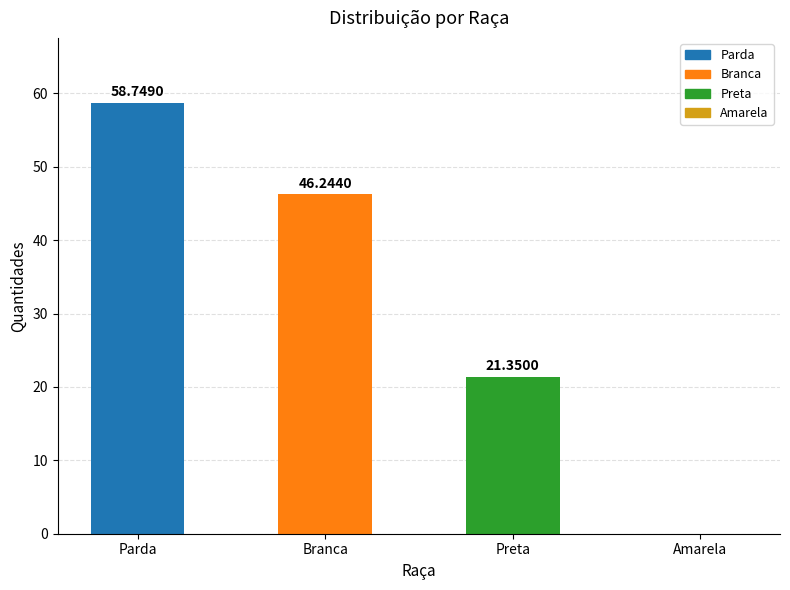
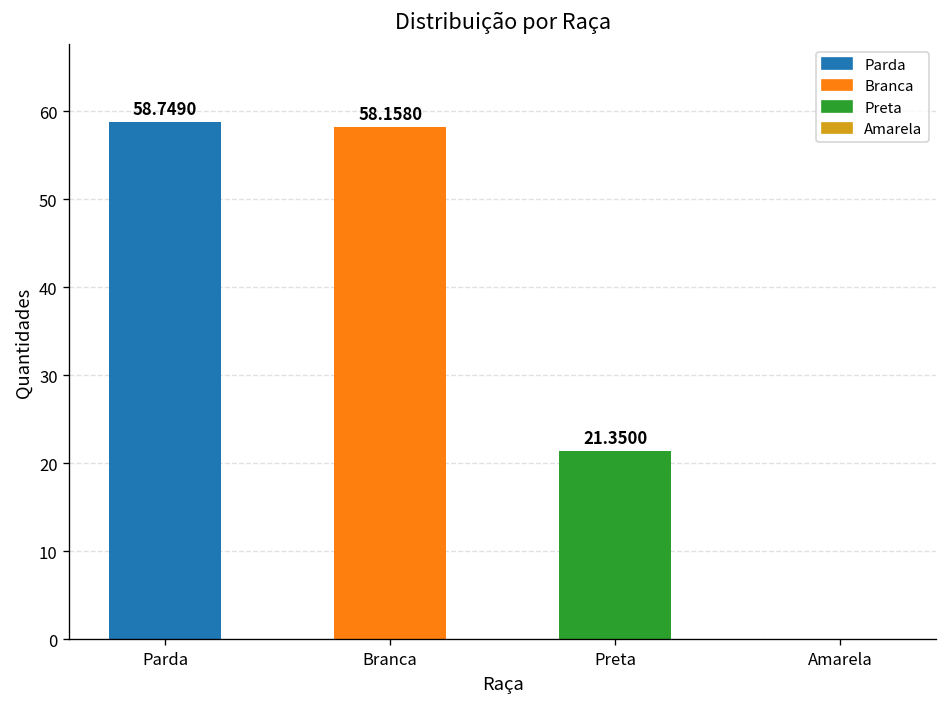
Branca: 46.2440 -> 58.1580
